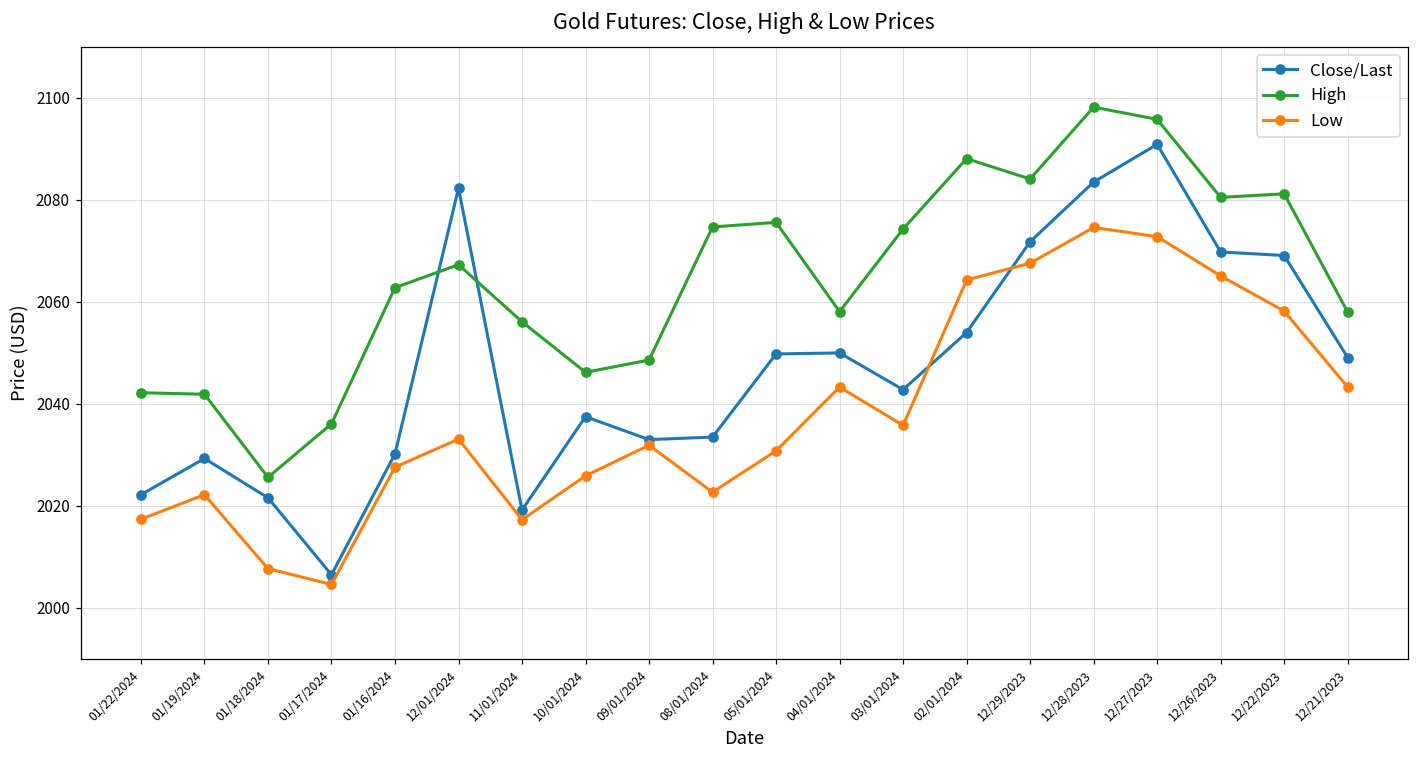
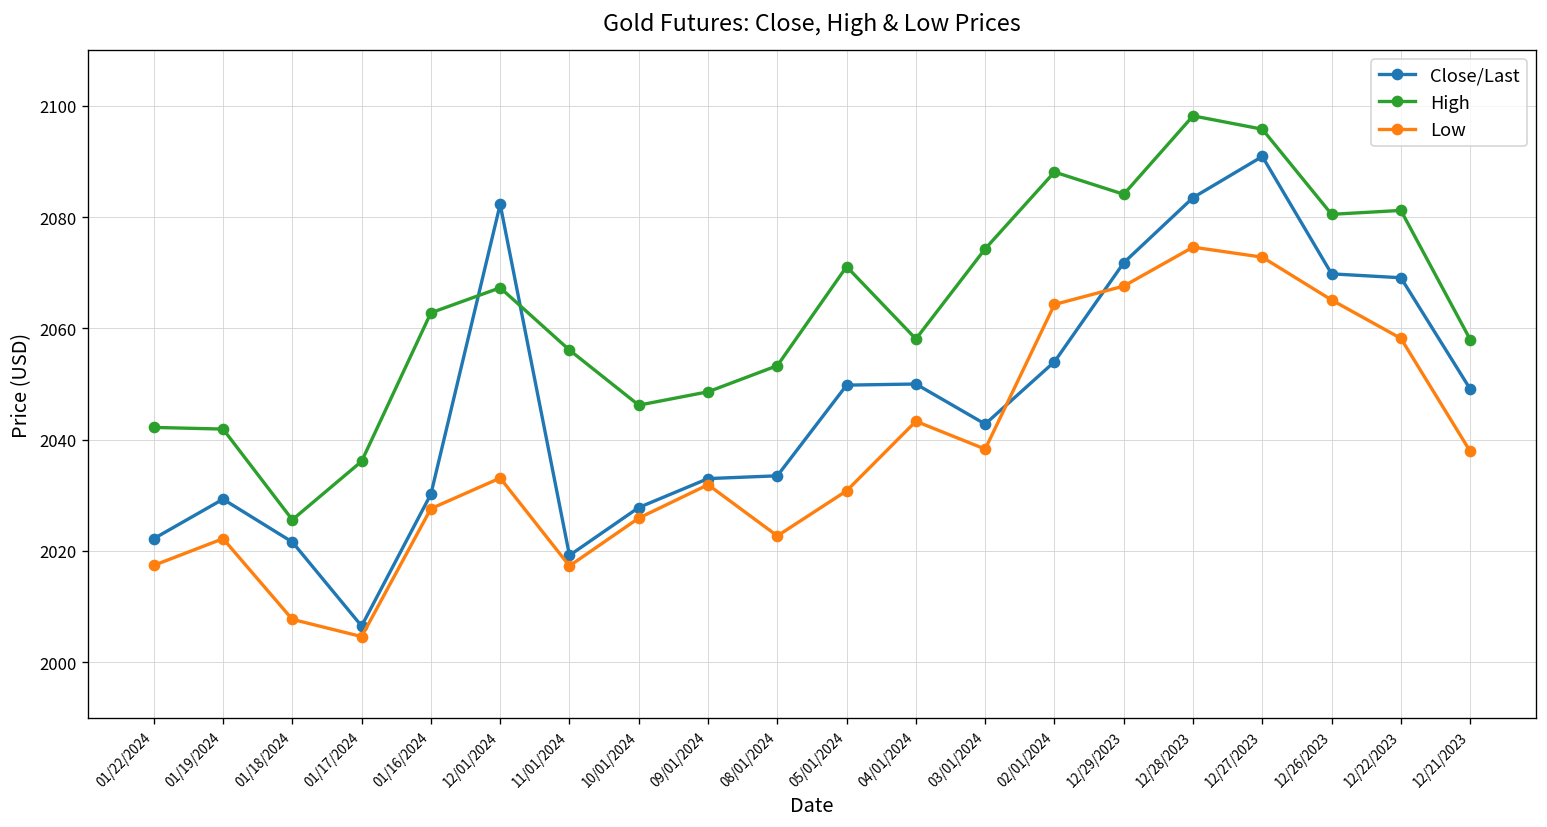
Close/Last, 10/01/2024: 2038 -> 2028
High, 08/01/2024: 2075 -> 2053
High, 05/01/2024: 2076 -> 2071
Low, 03/01/2024: 2036 -> 2038
Low, 12/21/2023: 2043 -> 2038
